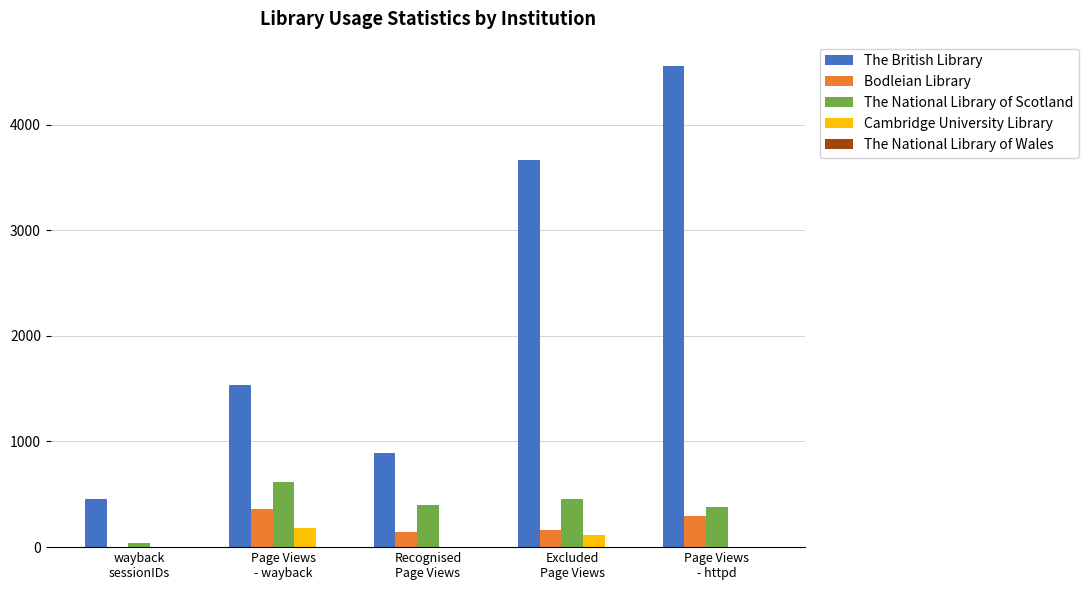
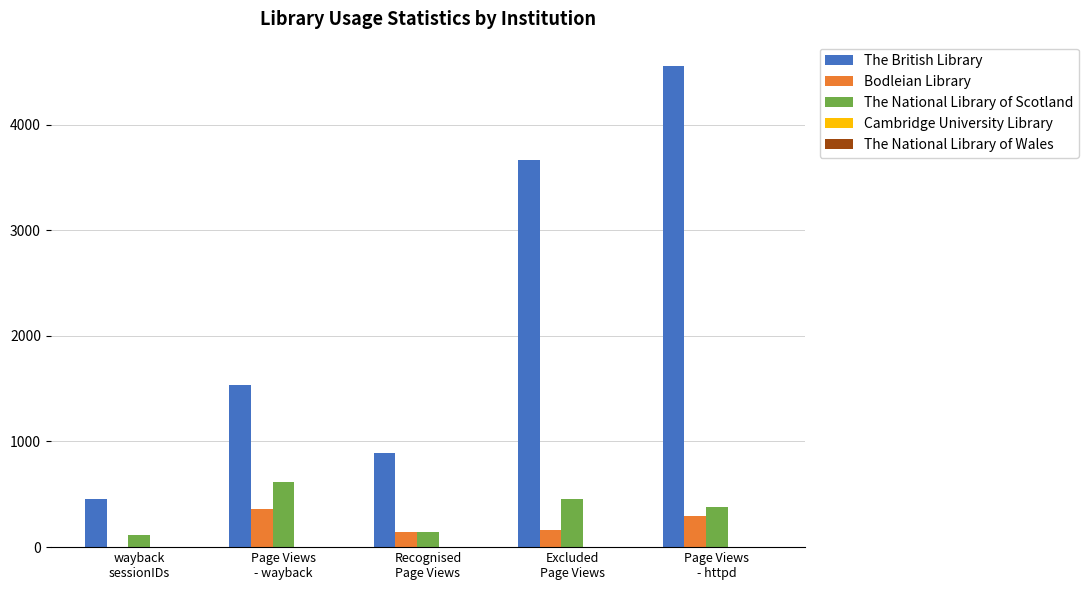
The National Library of Scotland, wayback sessionIDs: 40 -> 120
Cambridge University Library, Page Views - wayback: 180 -> 0
The National Library of Scotland, Recognised Page Views: 400 -> 150
Cambridge University Library, Excluded Page Views: 110 -> 0
